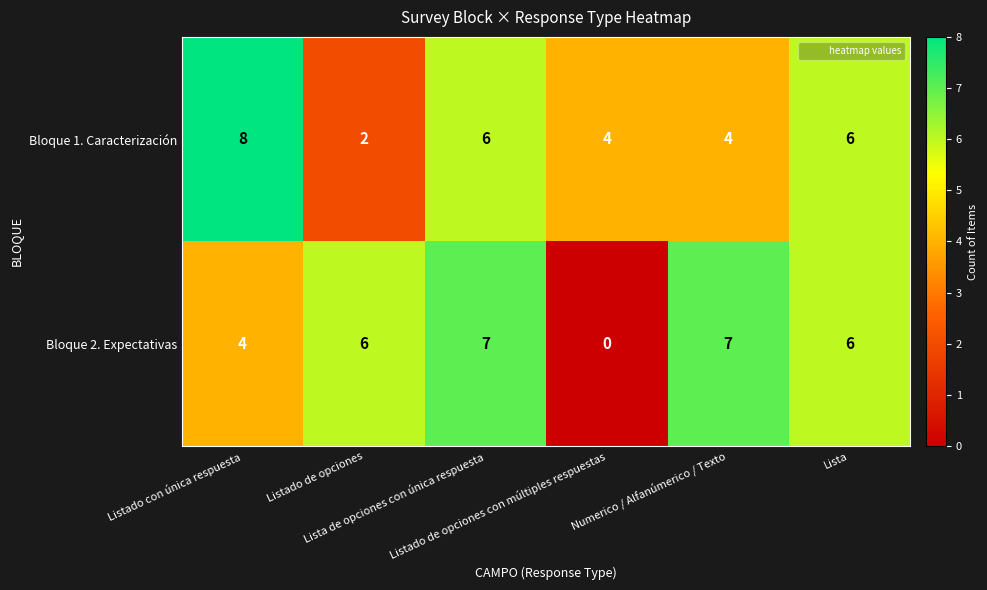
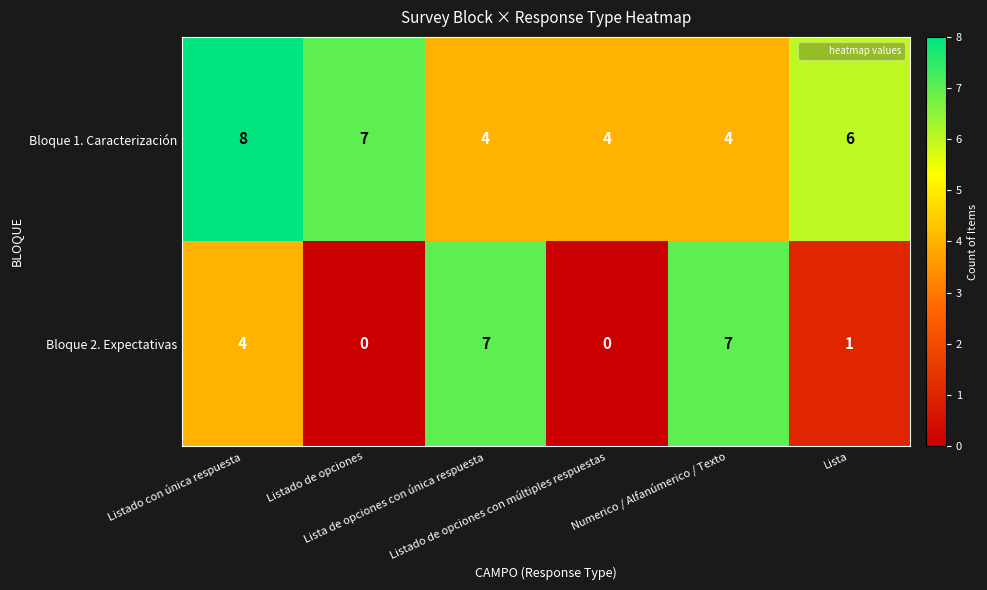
Bloque 1. Caracterización, Listado de opciones: 2 -> 7
Bloque 1. Caracterización, Lista de opciones con única respuesta: 6 -> 4
Bloque 2. Expectativas, Listado de opciones: 6 -> 0
Bloque 2. Expectativas, Lista: 6 -> 1
